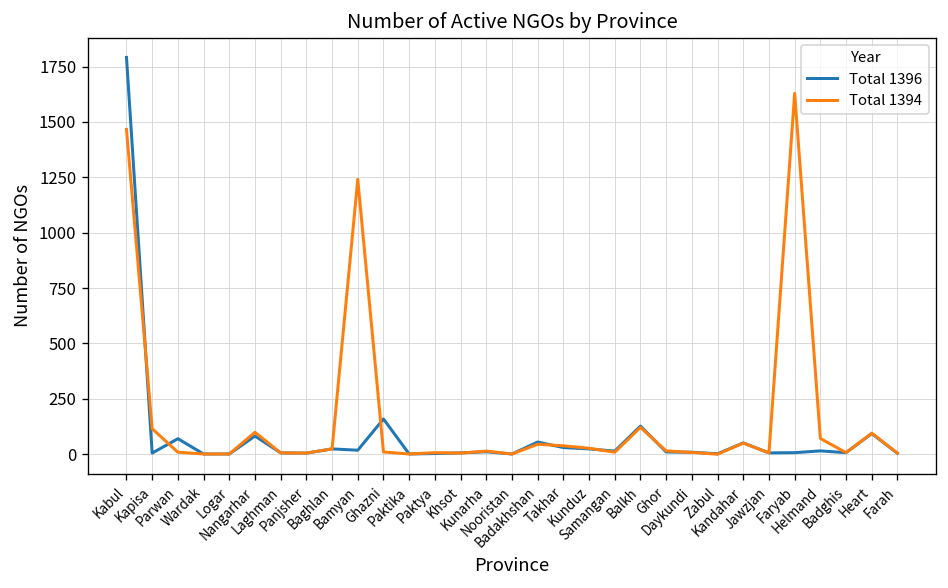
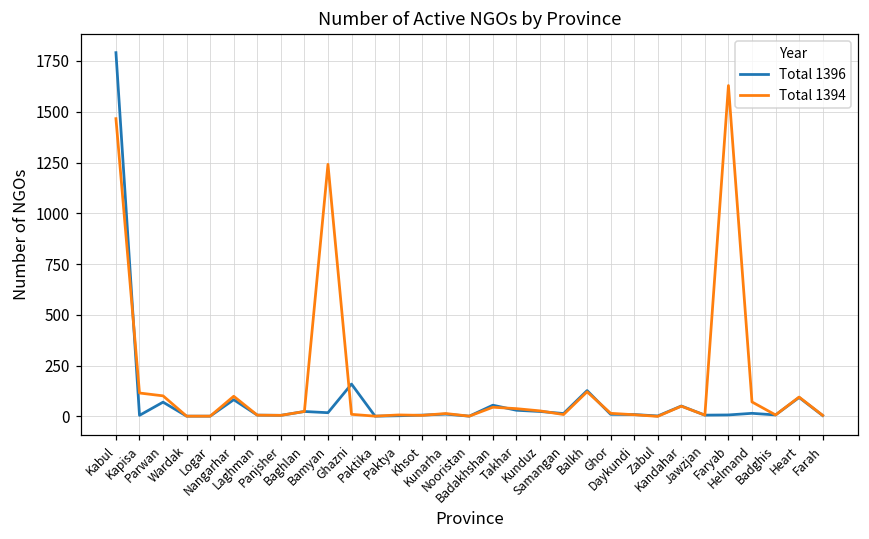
Total 1394, Parwan: 10 -> 100
